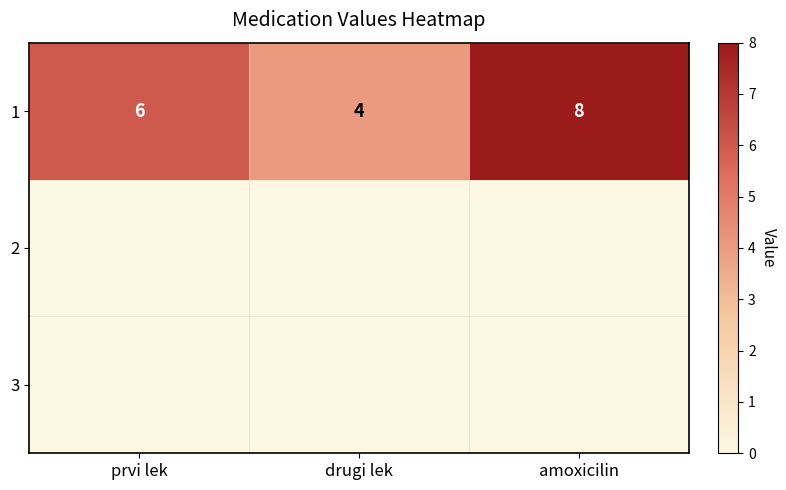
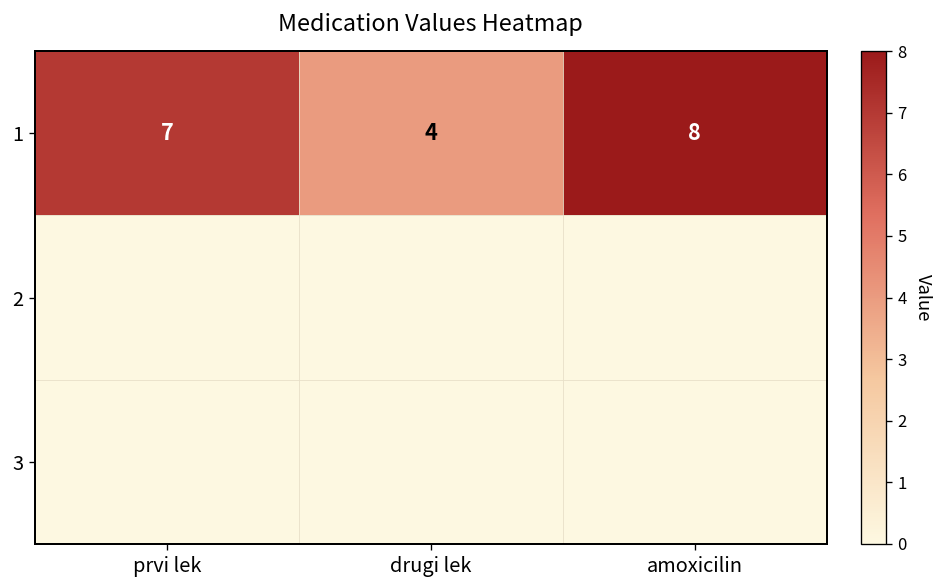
1, prvi lek: 6 -> 7
